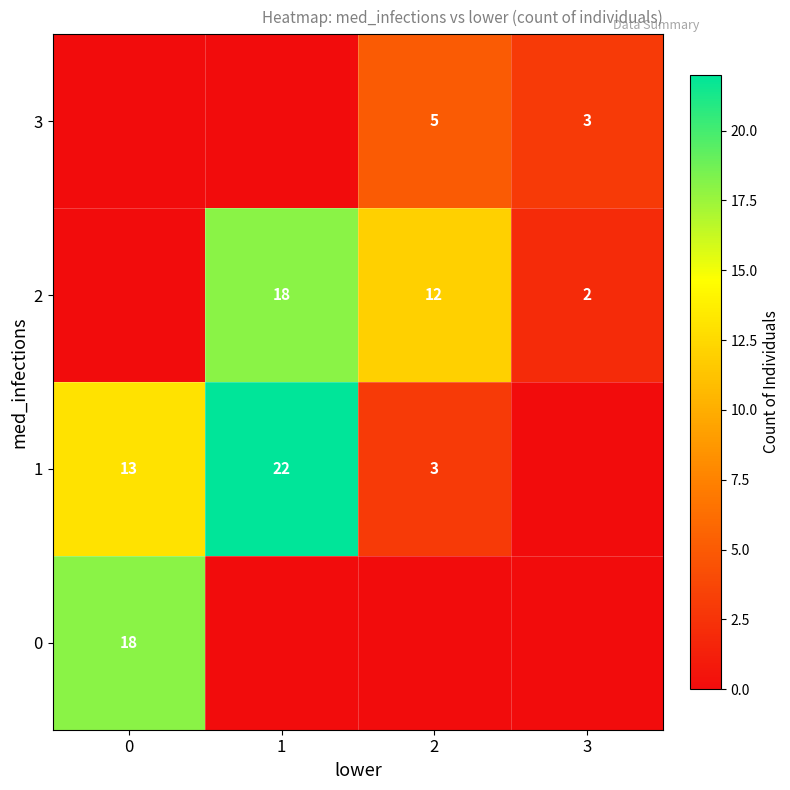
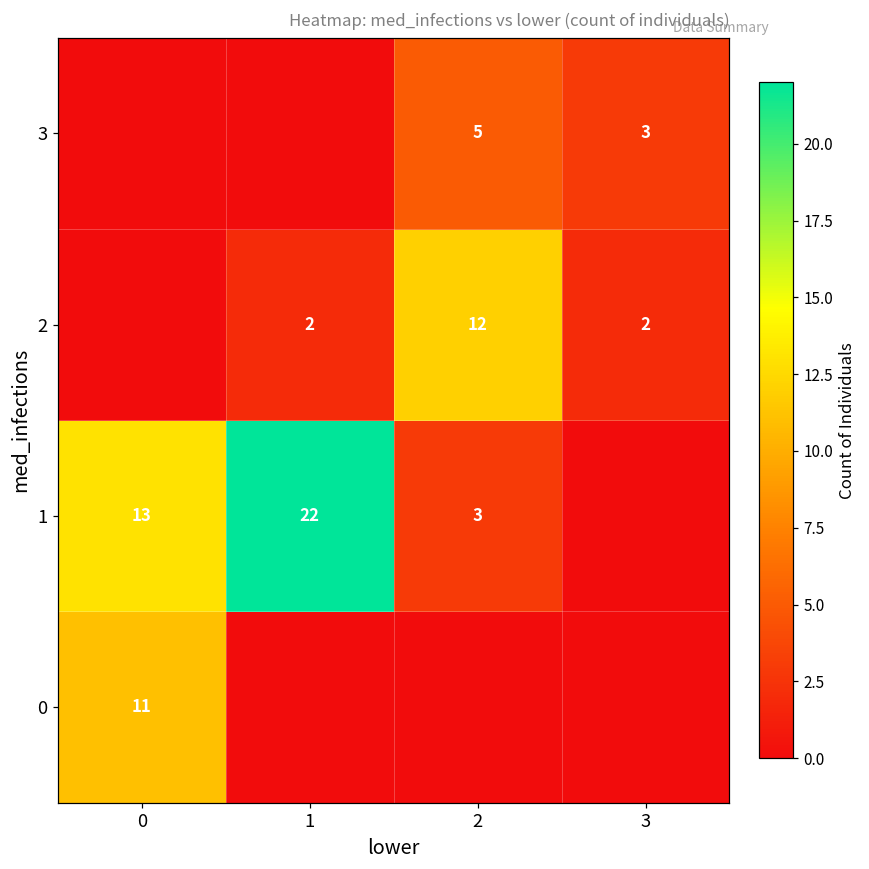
2, 1: 18 -> 2
0, 0: 18 -> 11
